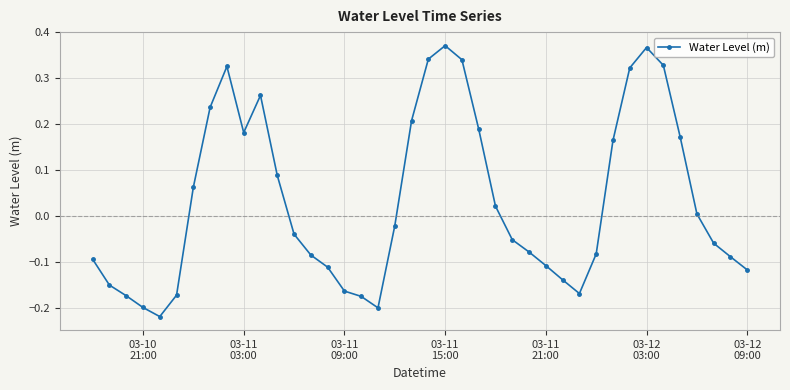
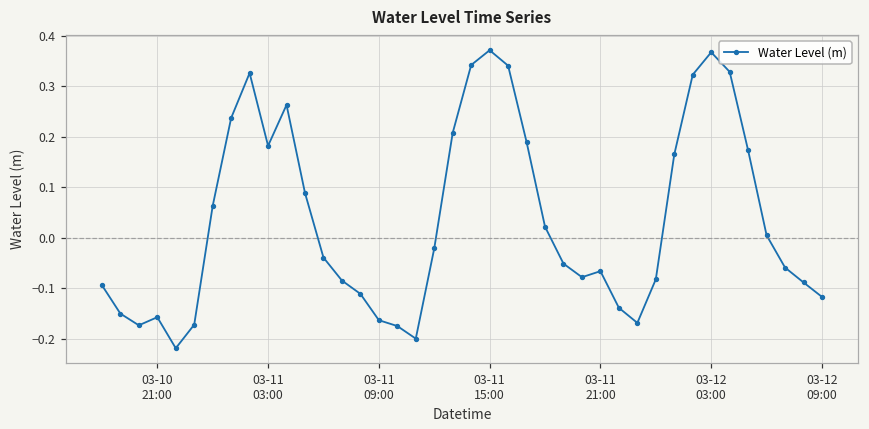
03-10 21:00: -0.20 -> -0.16
03-11 21:00: -0.11 -> -0.07
